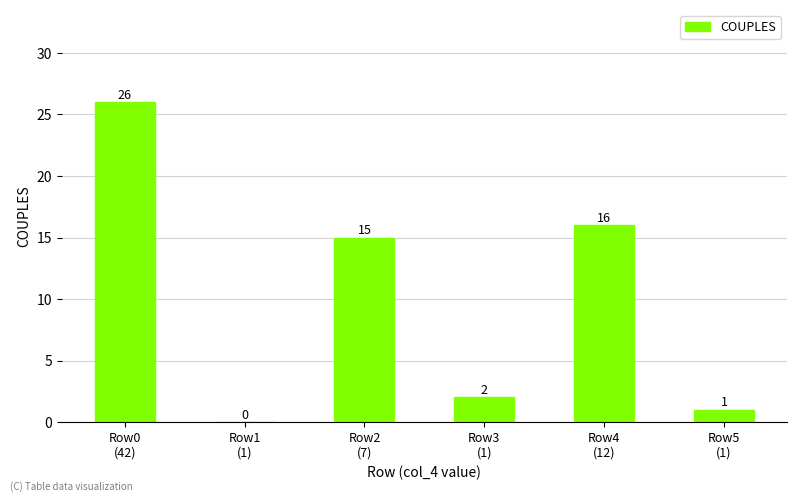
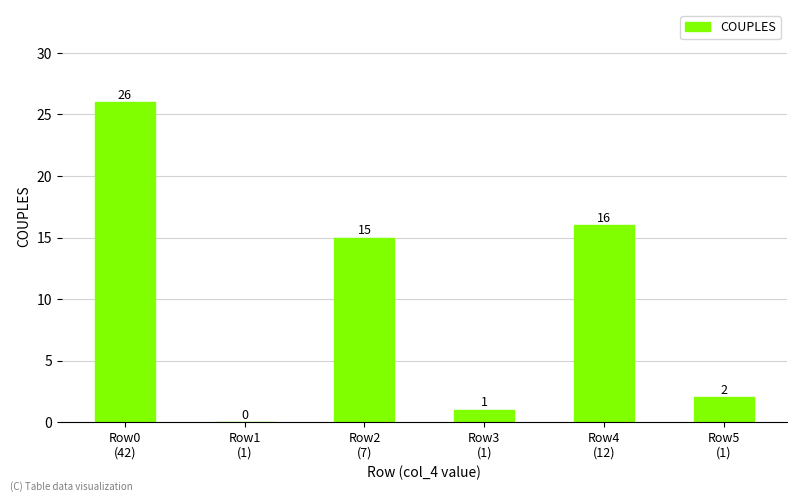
Row3 (1): 2 -> 1
Row5 (1): 1 -> 2
